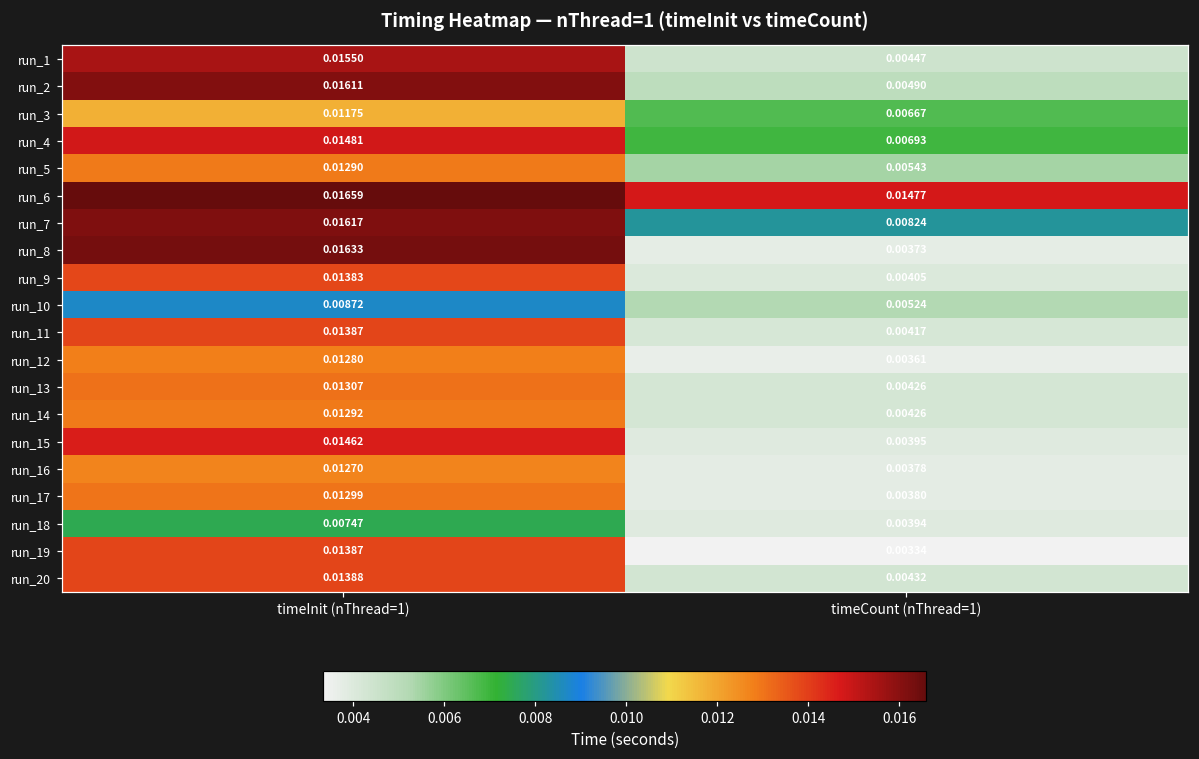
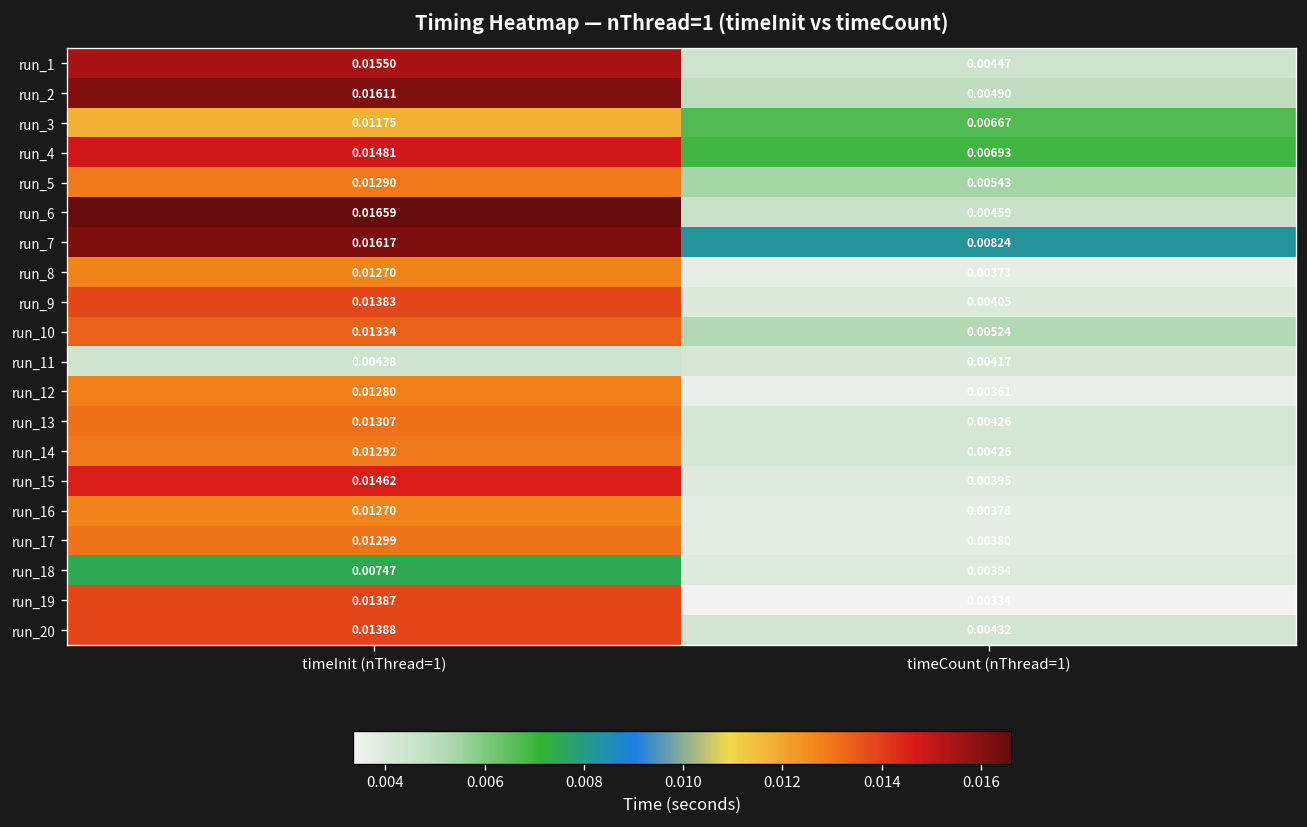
run_6, timeCount (nThread=1): 0.01477 -> 0.00459
run_8, timeInit (nThread=1): 0.01633 -> 0.01270
run_10, timeInit (nThread=1): 0.00872 -> 0.01334
run_11, timeInit (nThread=1): 0.01387 -> 0.00438
